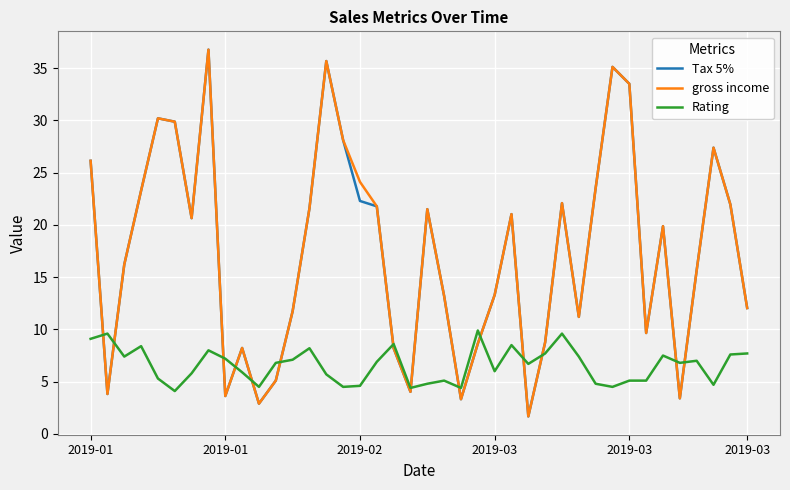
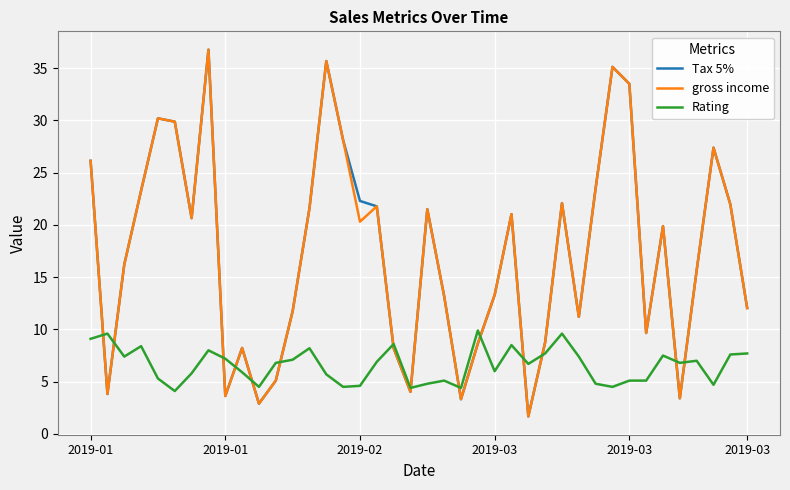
gross income, 2019-02: 24.1 -> 20.3
